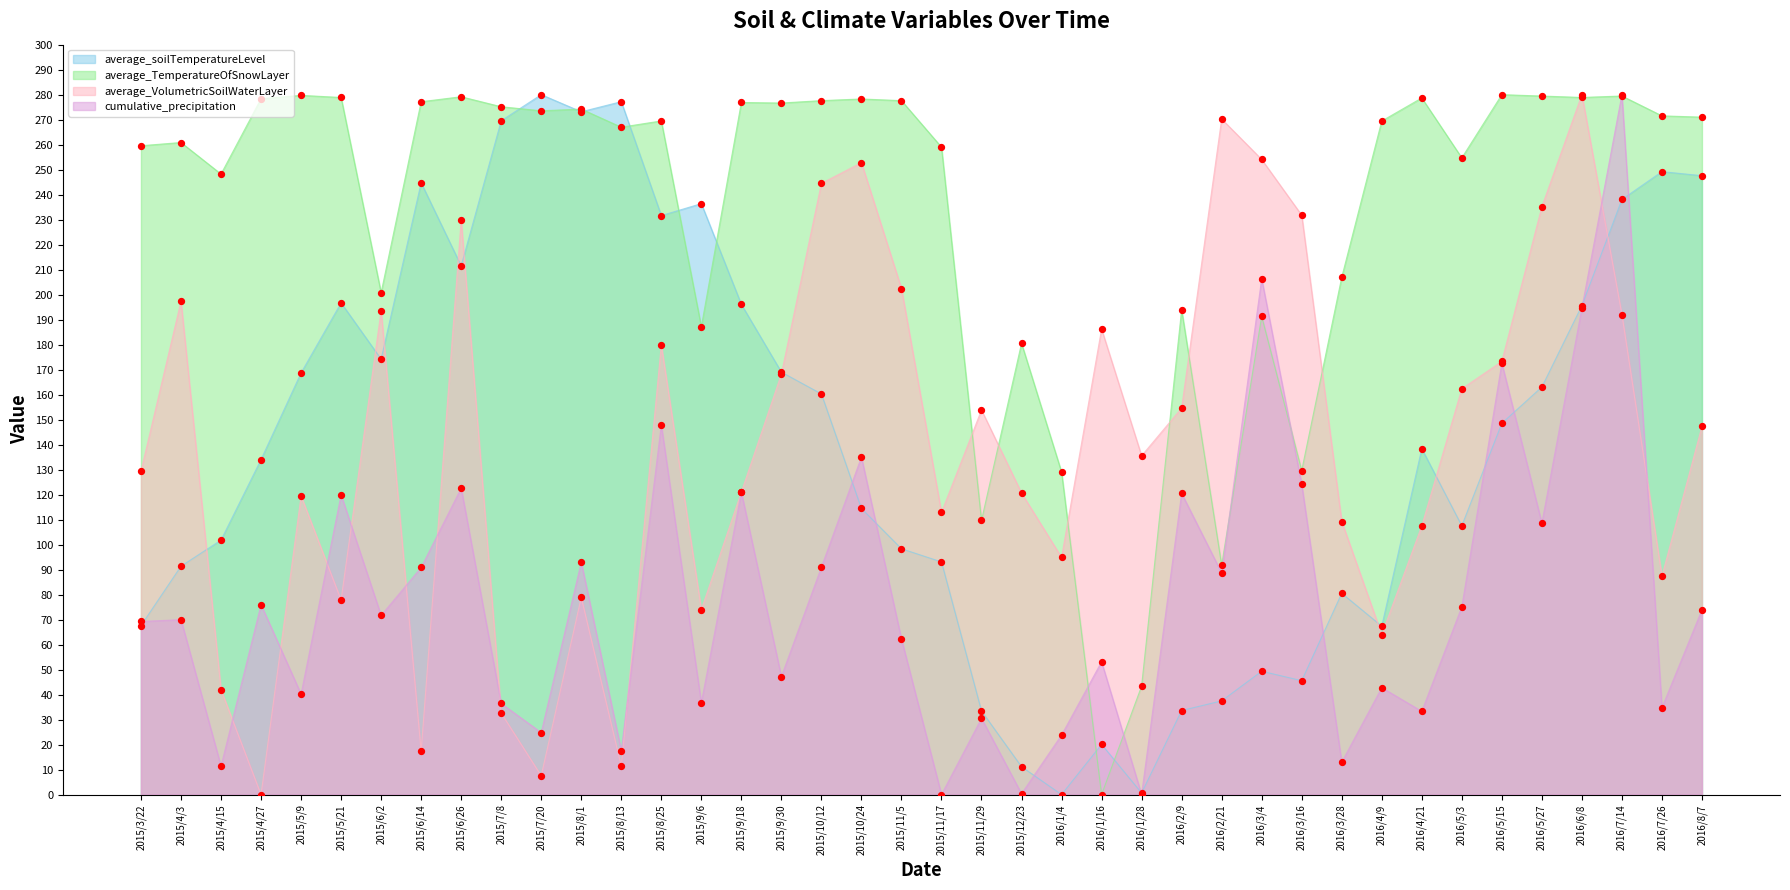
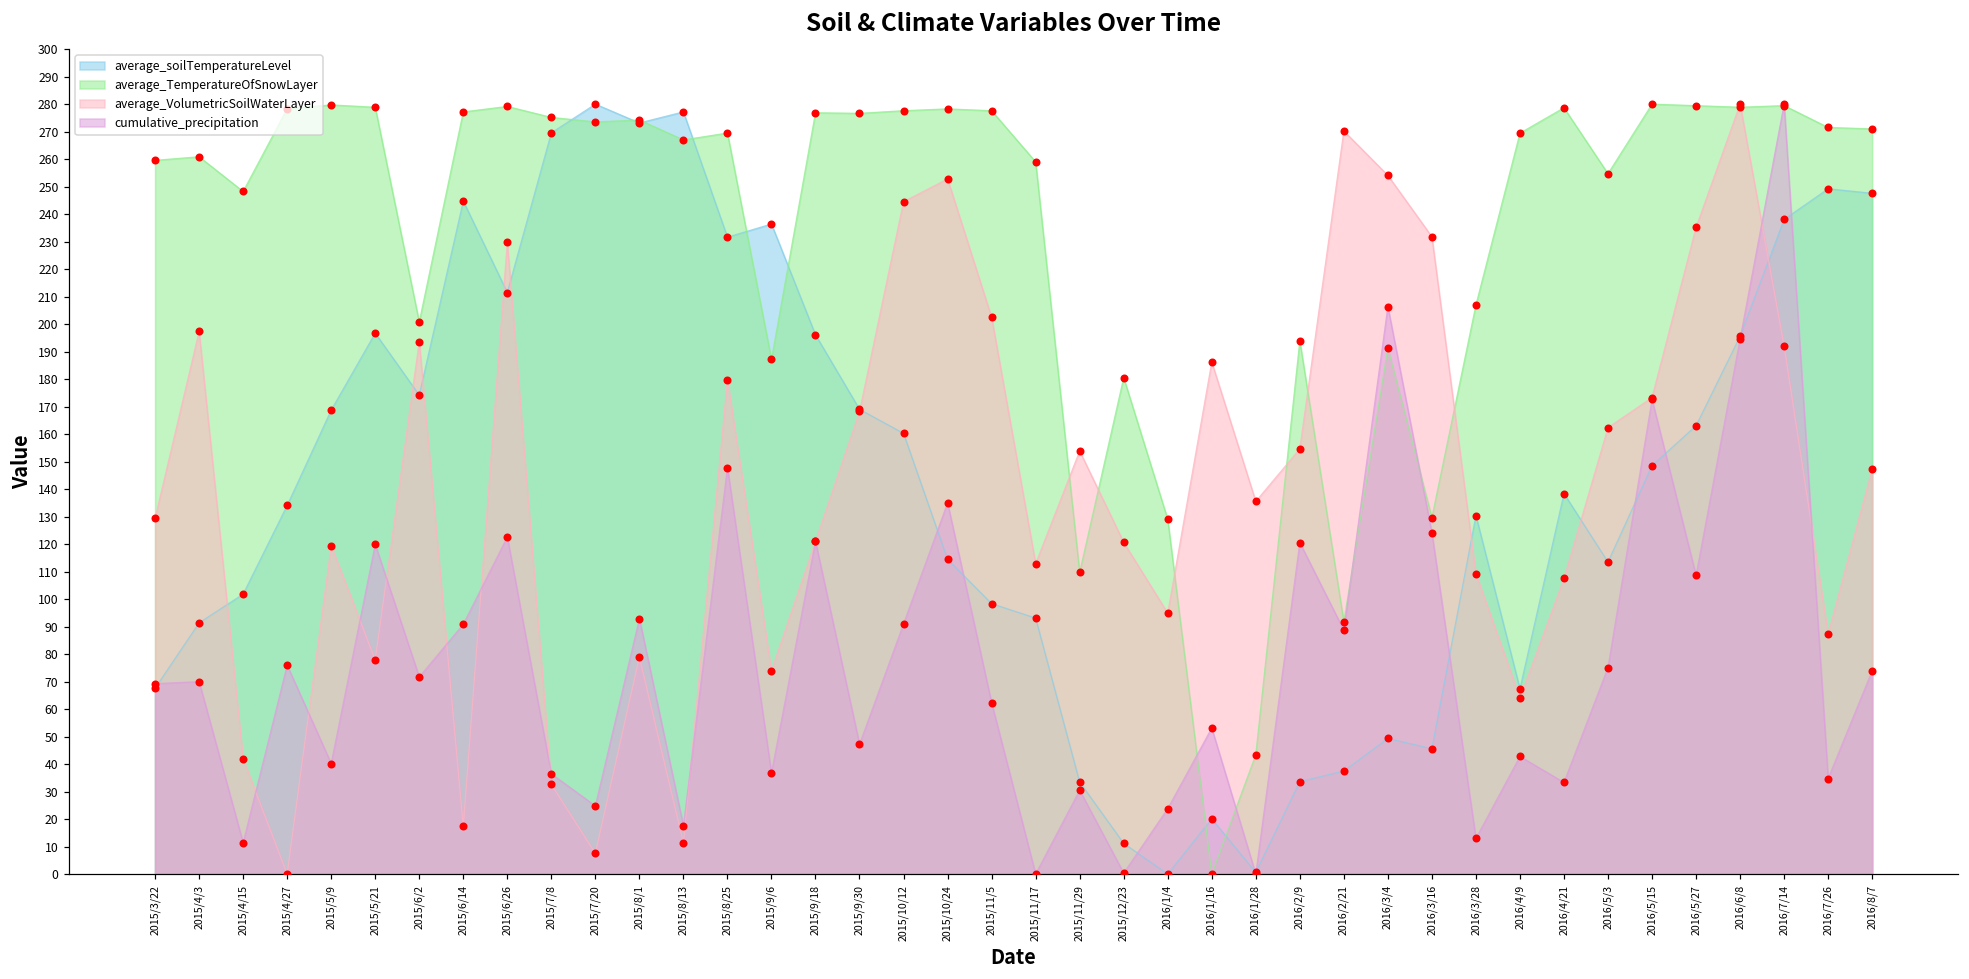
average_soilTemperatureLevel, 2016/3/28: 81 -> 130
average_soilTemperatureLevel, 2016/5/3: 108 -> 113
